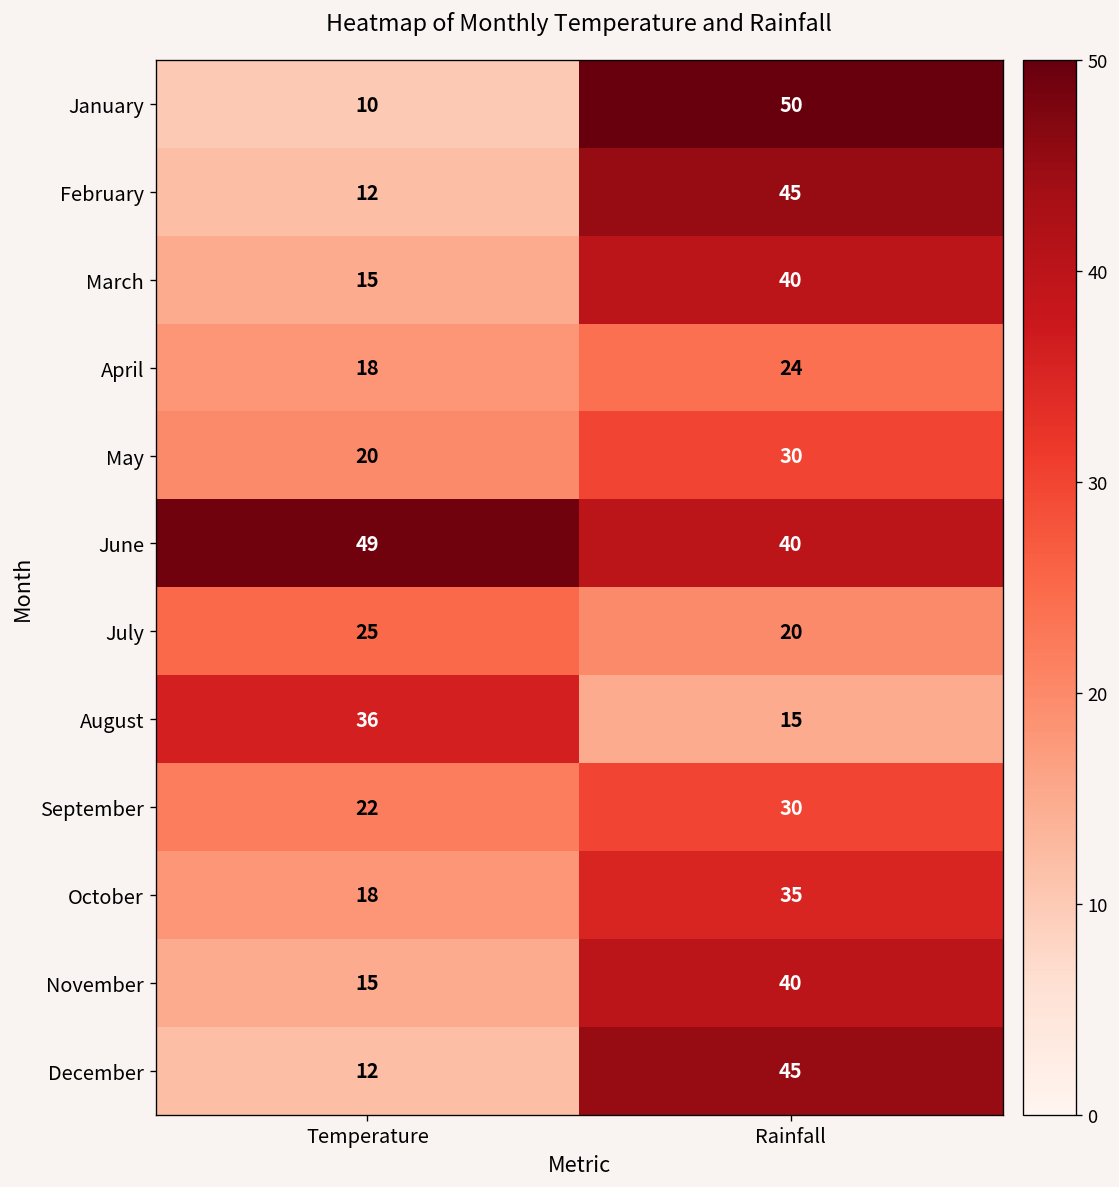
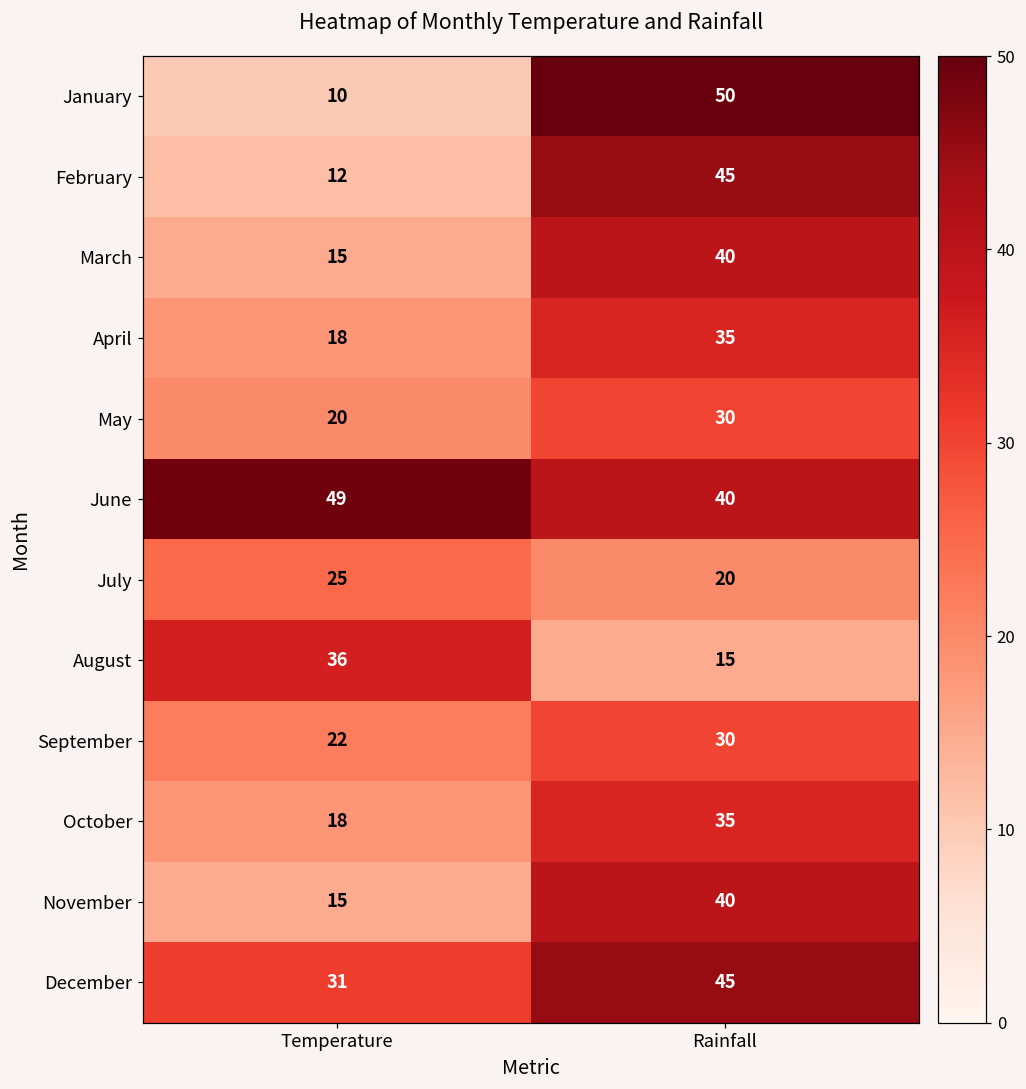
April, Rainfall: 24 -> 35
December, Temperature: 12 -> 31
